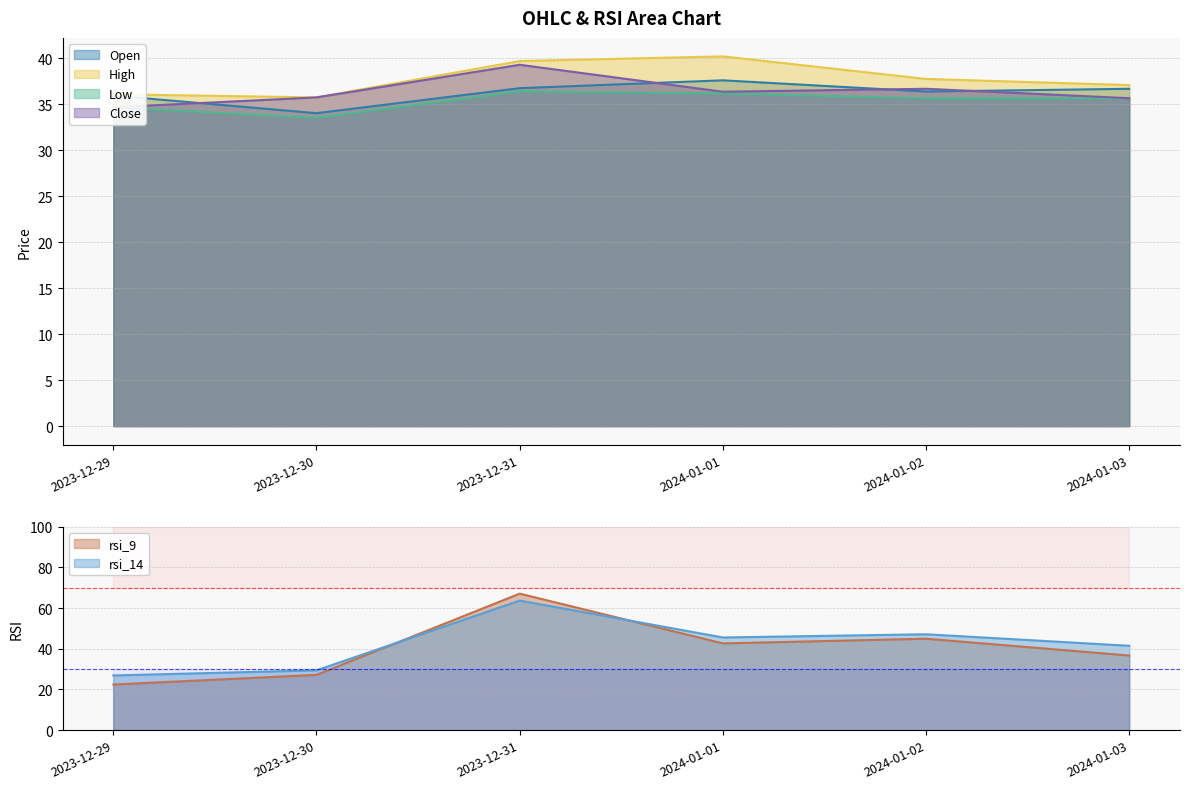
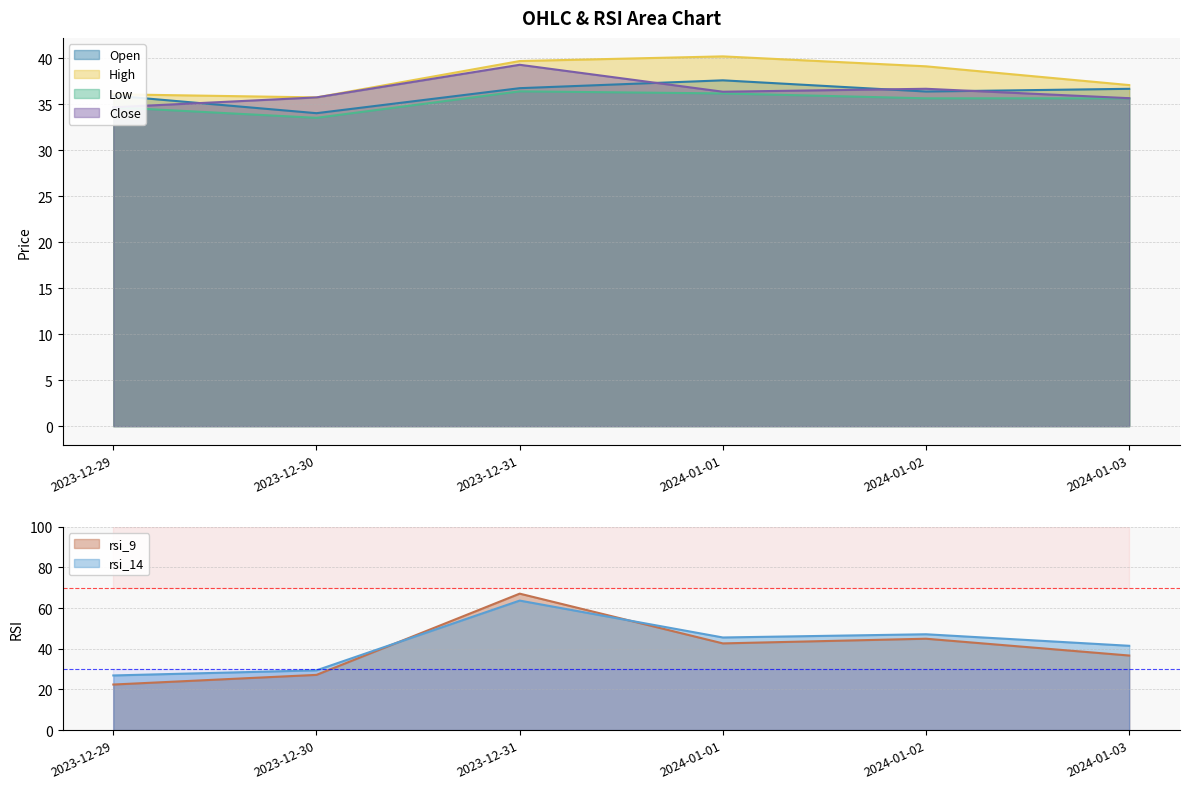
OHLC & RSI Area Chart, High, 2024-01-02: 38 -> 39
